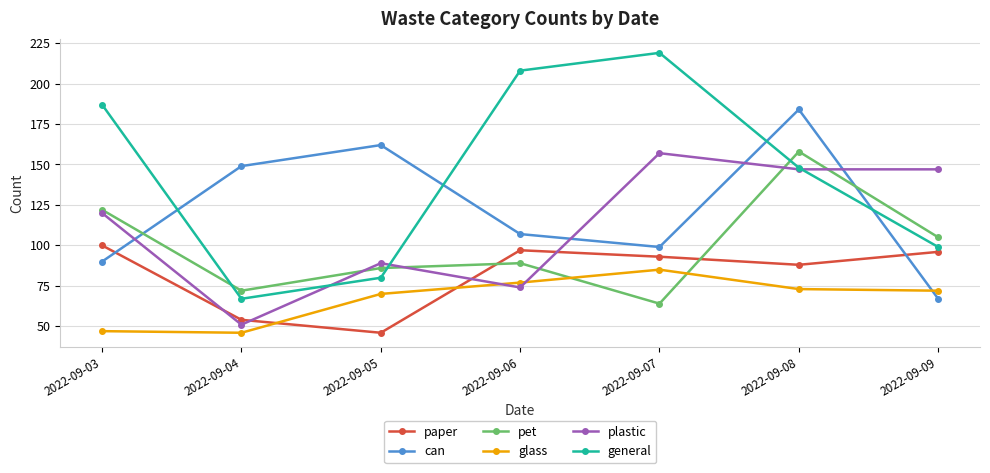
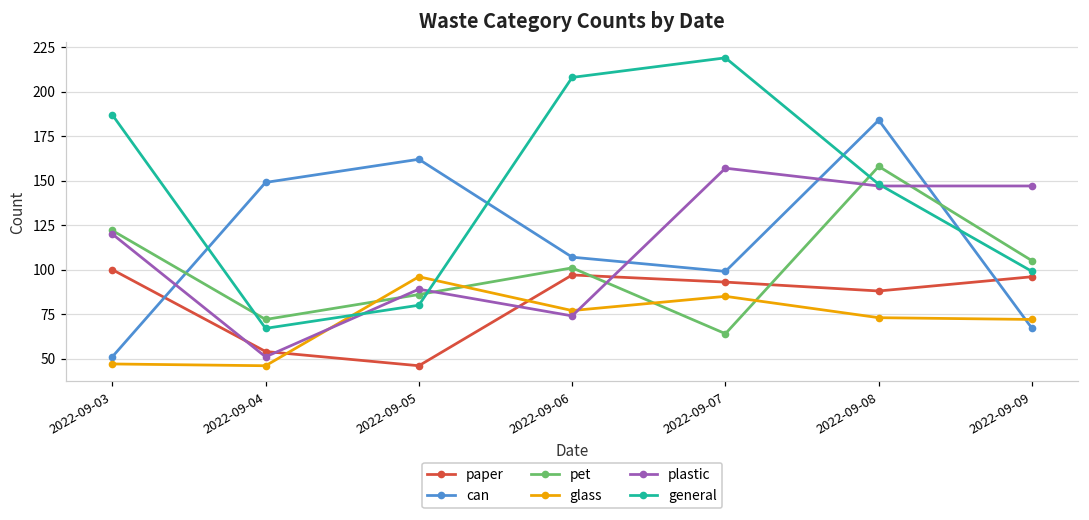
can, 2022-09-03: 90 -> 51
glass, 2022-09-05: 70 -> 96
pet, 2022-09-06: 89 -> 101
